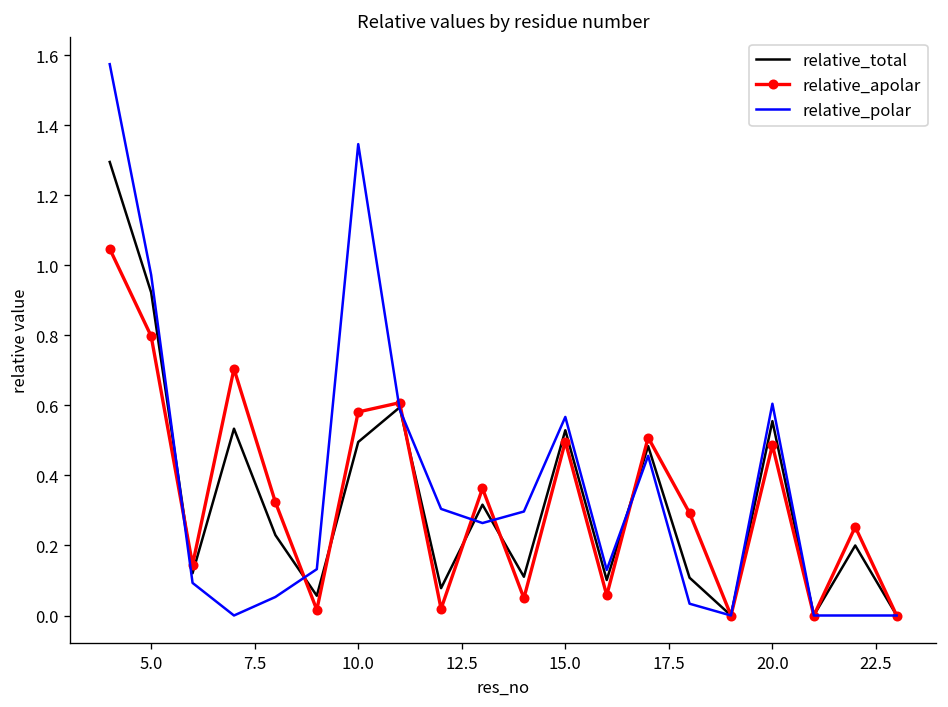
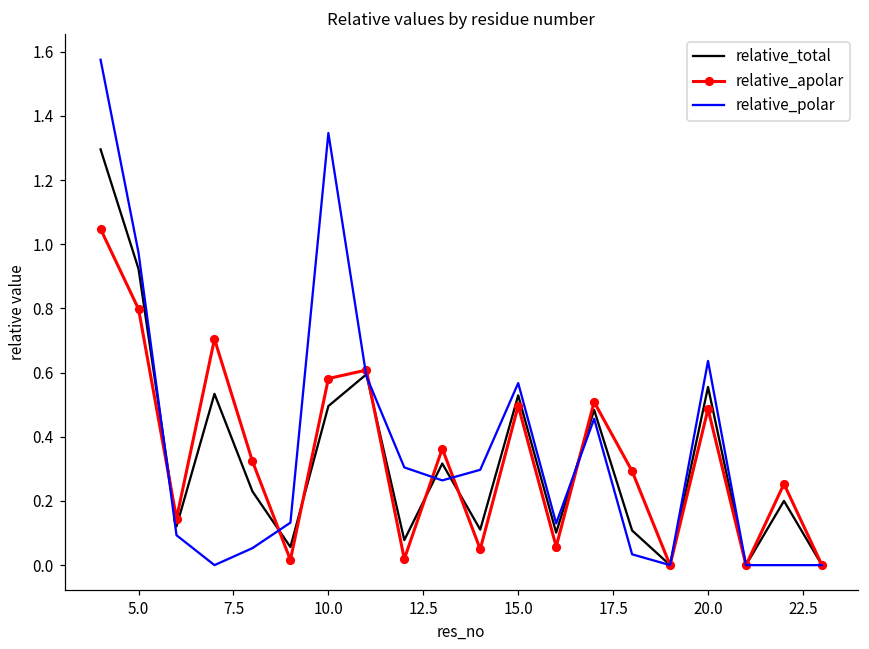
relative_polar, 20.0: 0.61 -> 0.64
